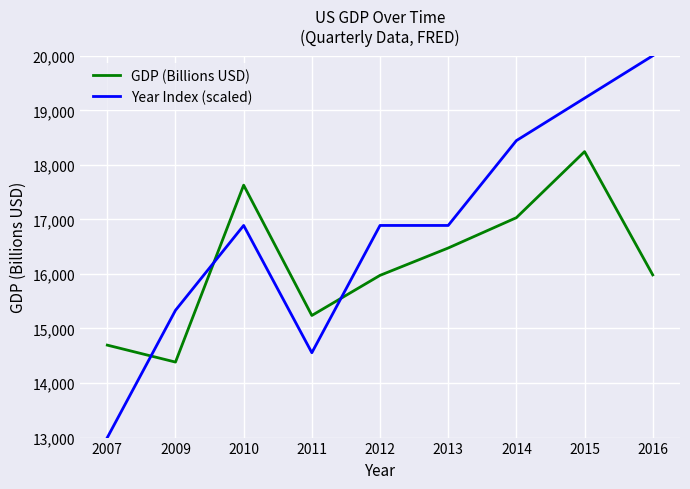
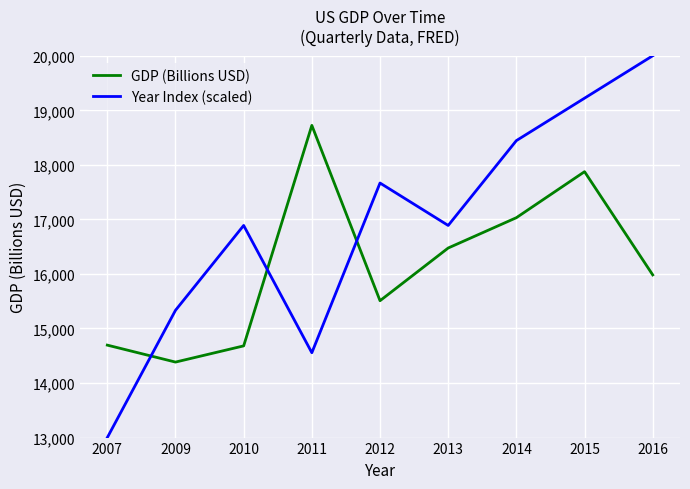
GDP (Billions USD), 2010: 17,600 -> 14,700
GDP (Billions USD), 2011: 15,200 -> 18,700
GDP (Billions USD), 2012: 16,000 -> 15,500
Year Index (scaled), 2012: 16,900 -> 17,700
GDP (Billions USD), 2015: 18,200 -> 17,900
